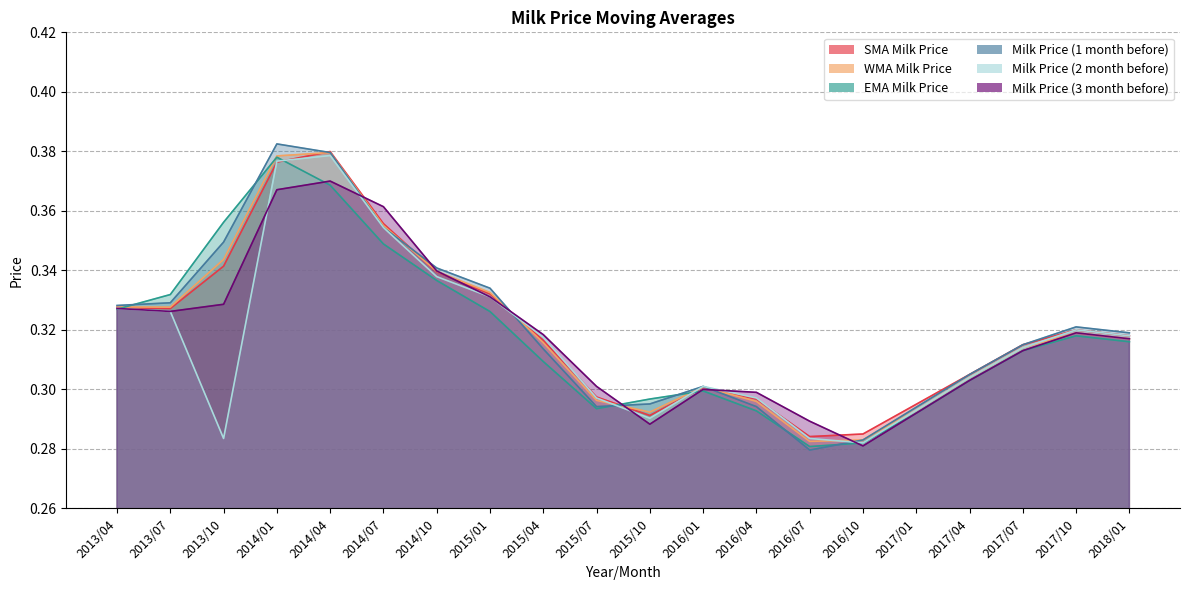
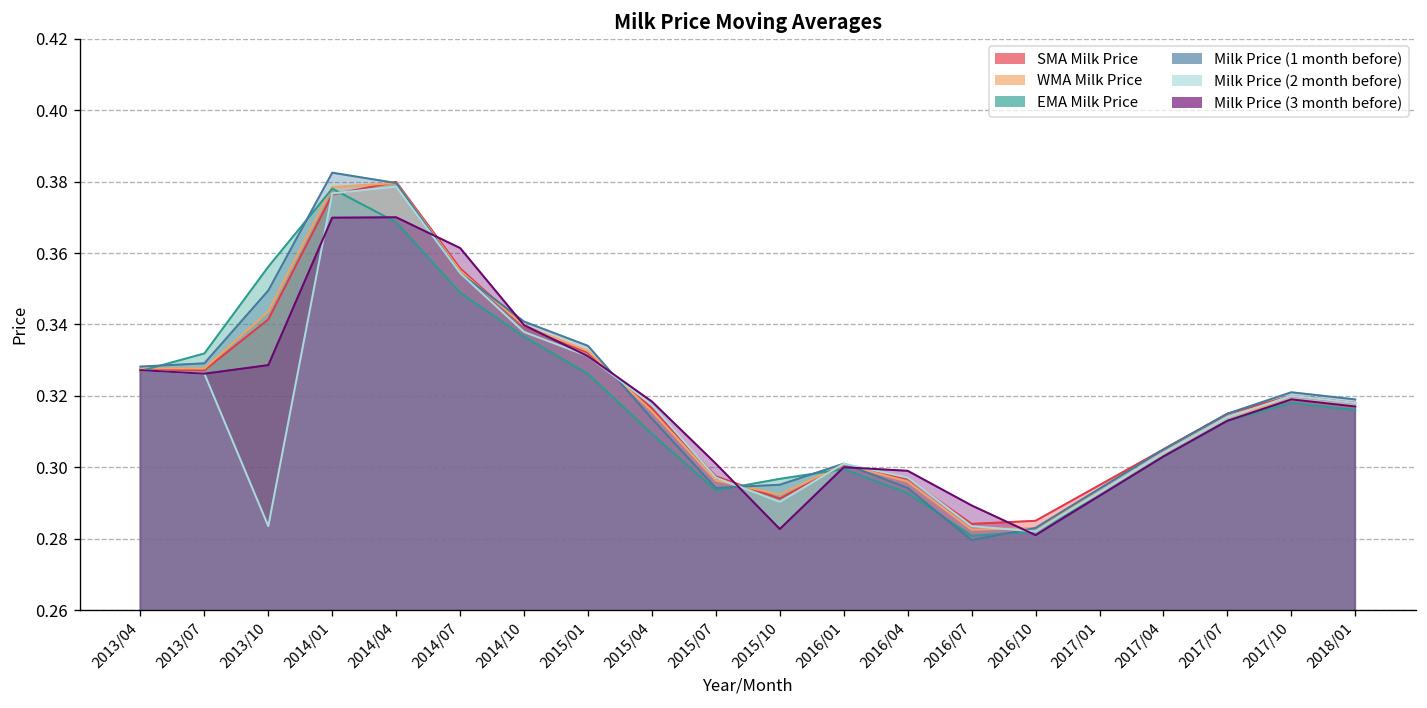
Milk Price (3 month before), 2014/01: 0.367 -> 0.370
Milk Price (3 month before), 2015/10: 0.288 -> 0.283
